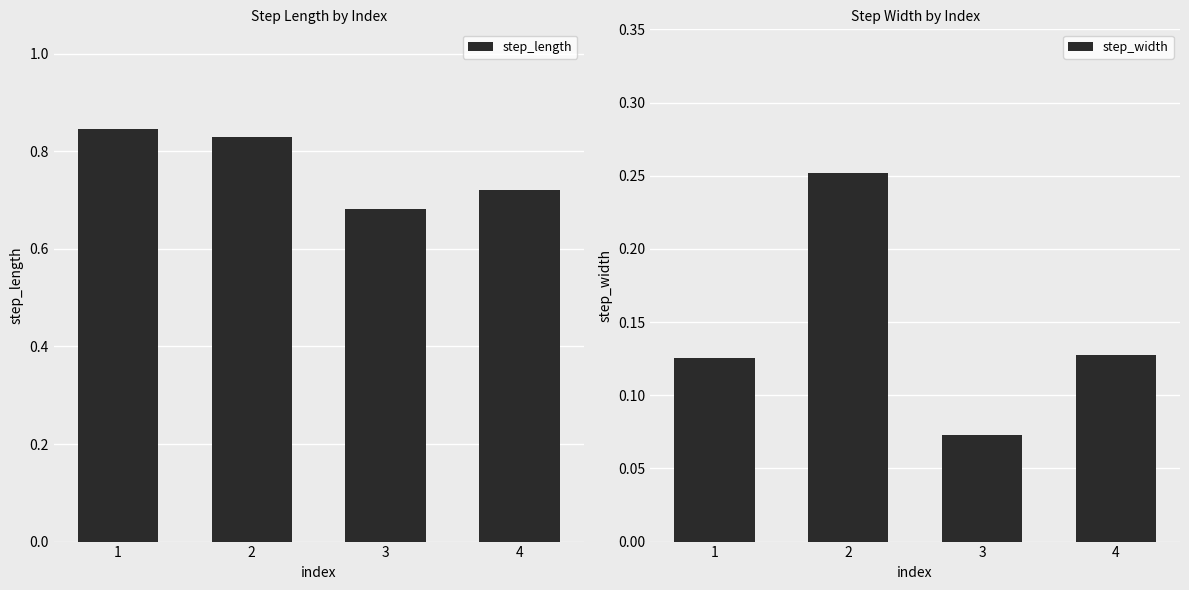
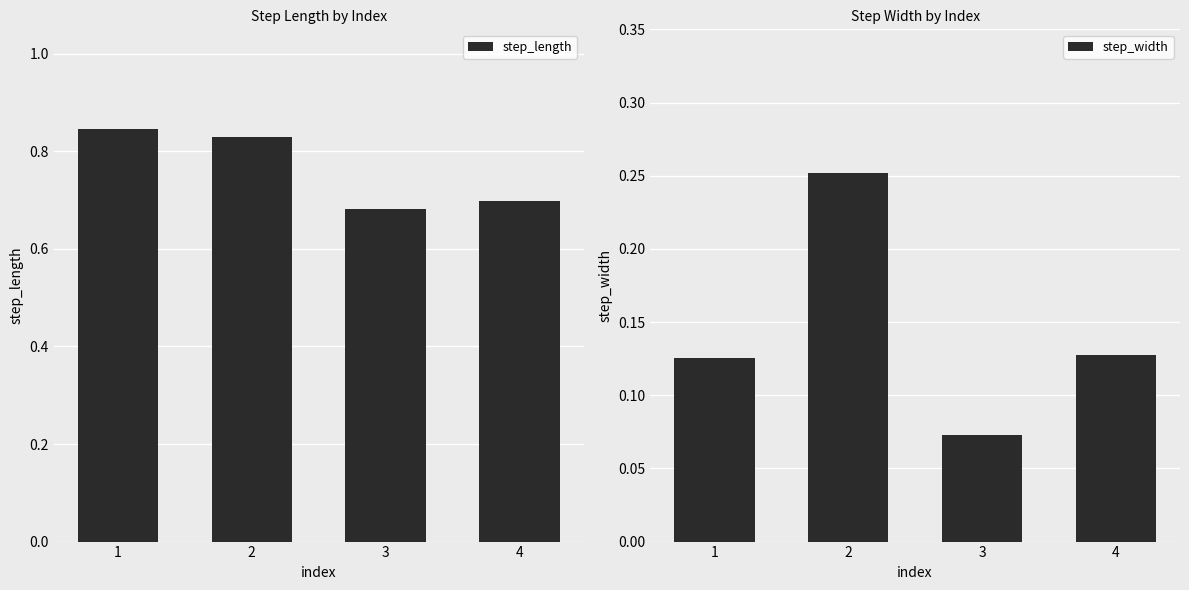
Step Length by Index, 4: 0.72 -> 0.70
